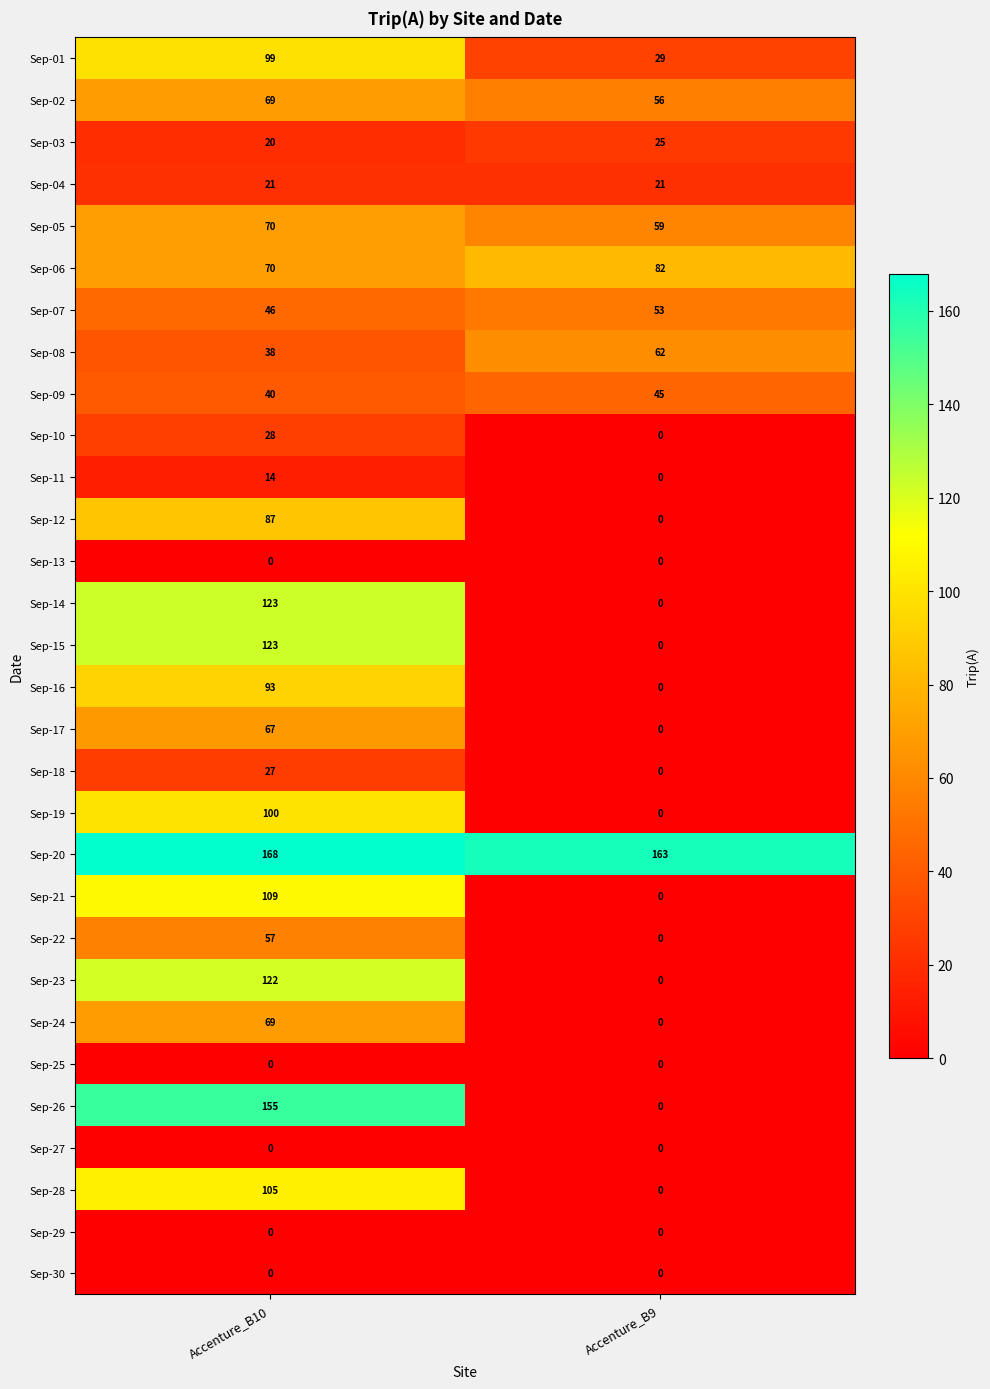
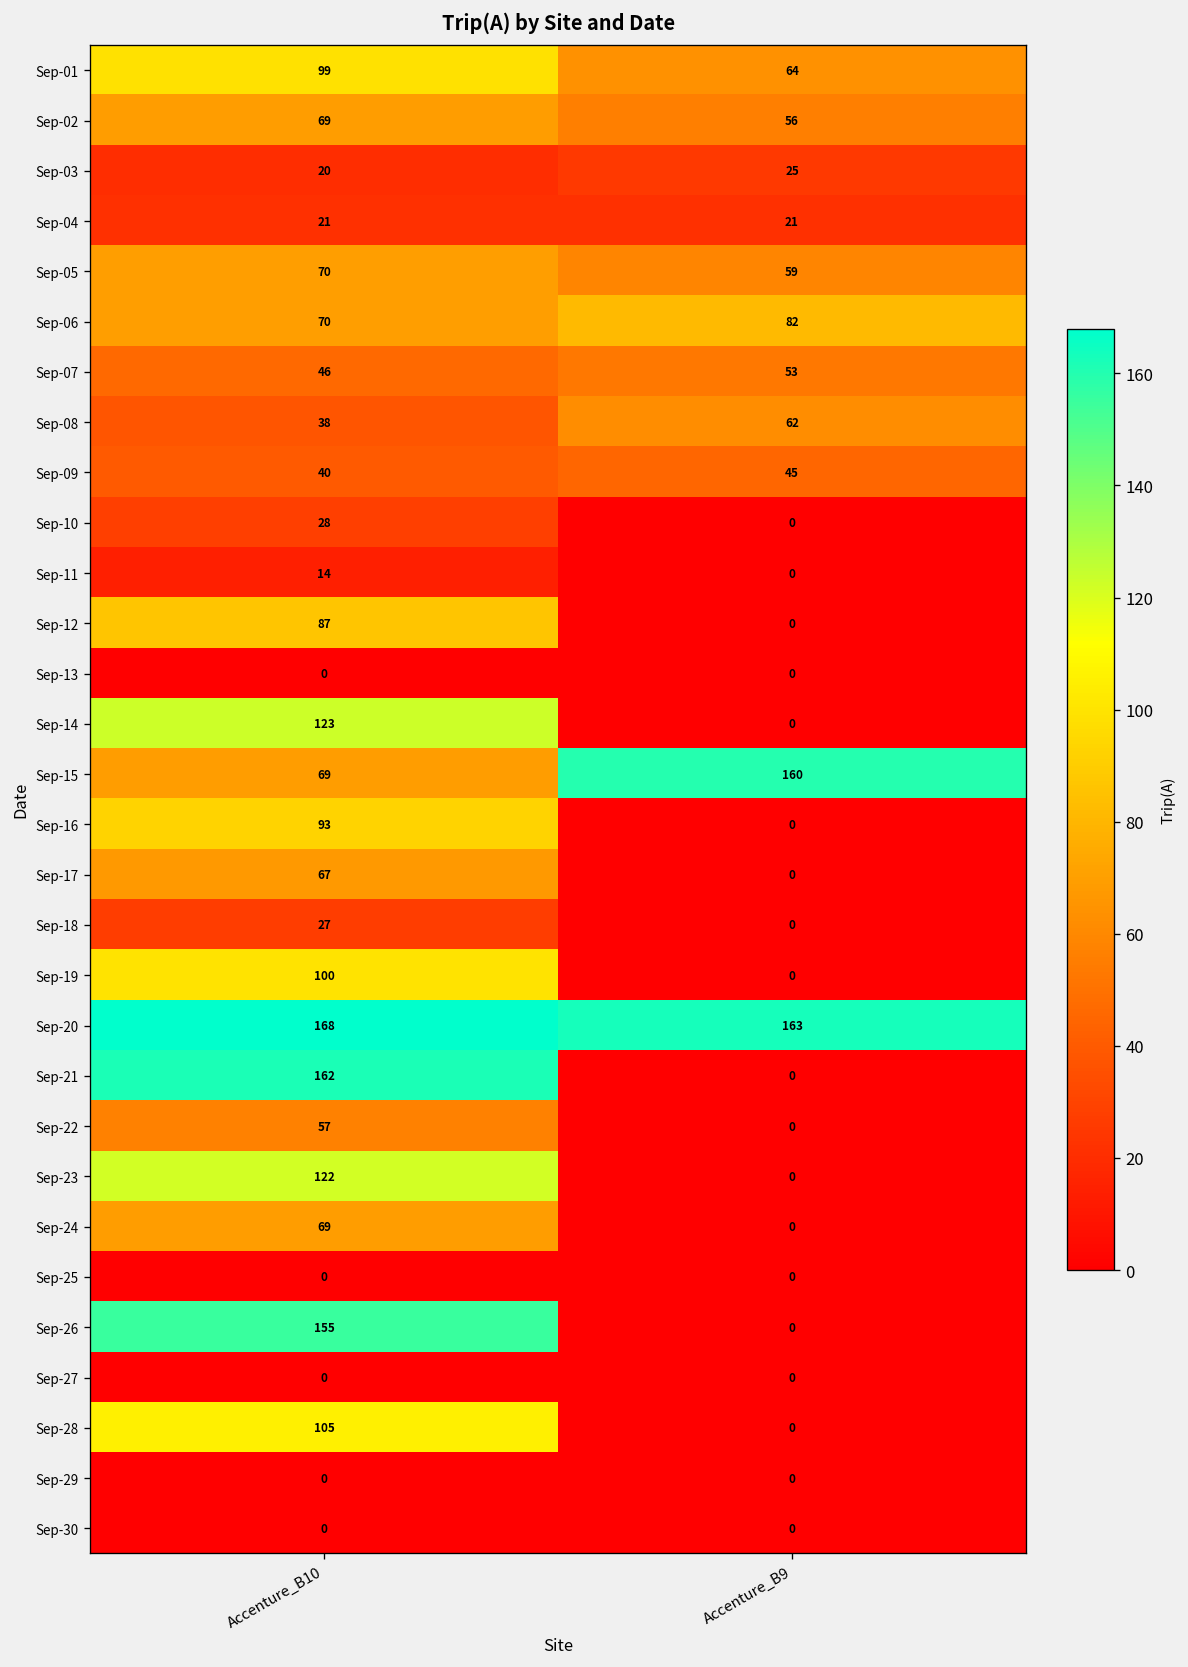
Sep-01, Accenture_B9: 29 -> 64
Sep-15, Accenture_B10: 123 -> 69
Sep-15, Accenture_B9: 0 -> 160
Sep-21, Accenture_B10: 109 -> 162
